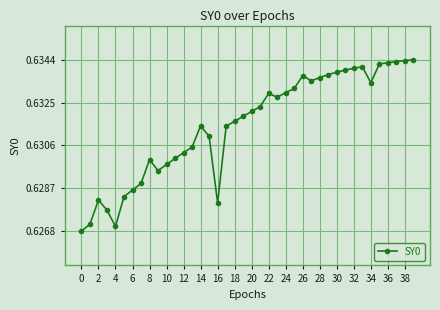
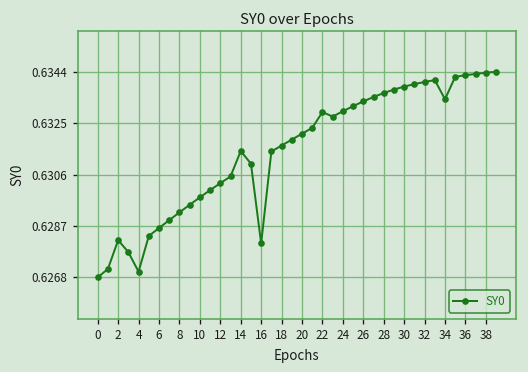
8: 0.6300 -> 0.6292
26: 0.6337 -> 0.6333
